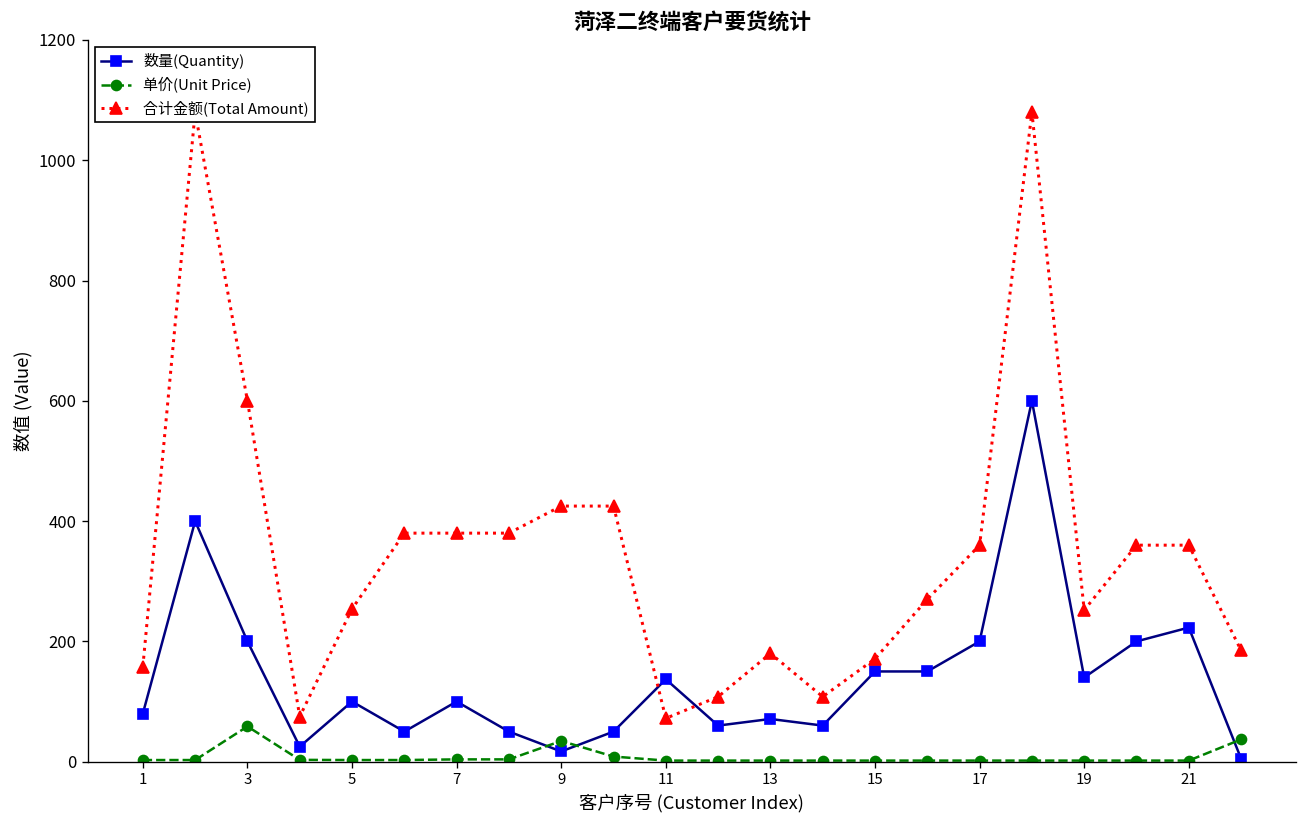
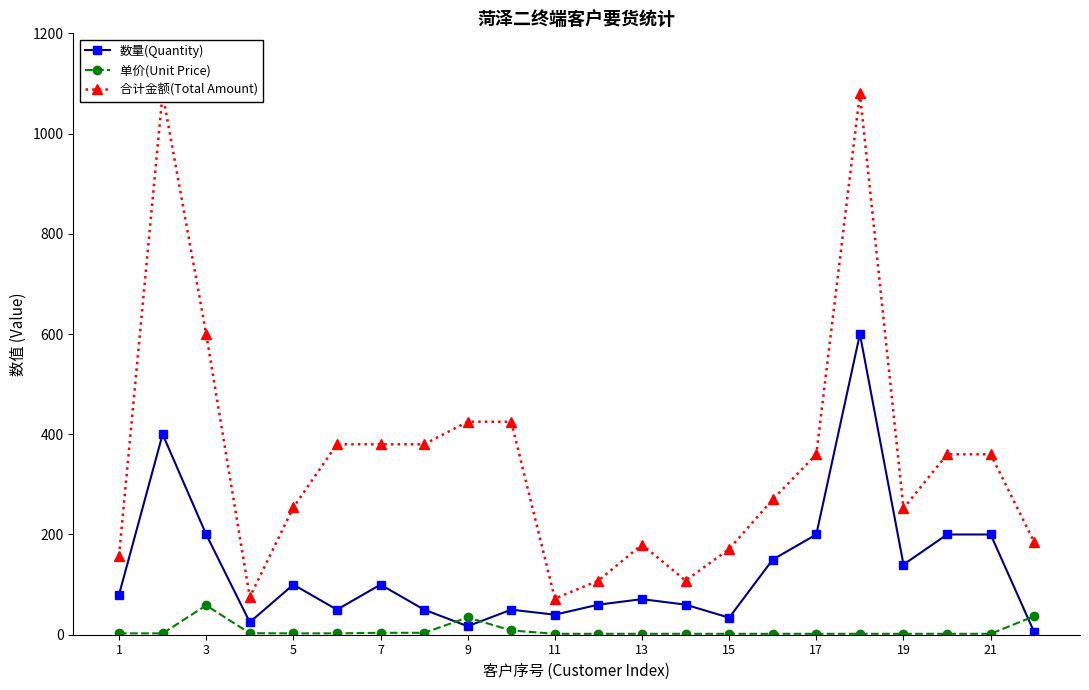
数量(Quantity), 11: 140 -> 40
数量(Quantity), 15: 150 -> 30
数量(Quantity), 21: 220 -> 200
